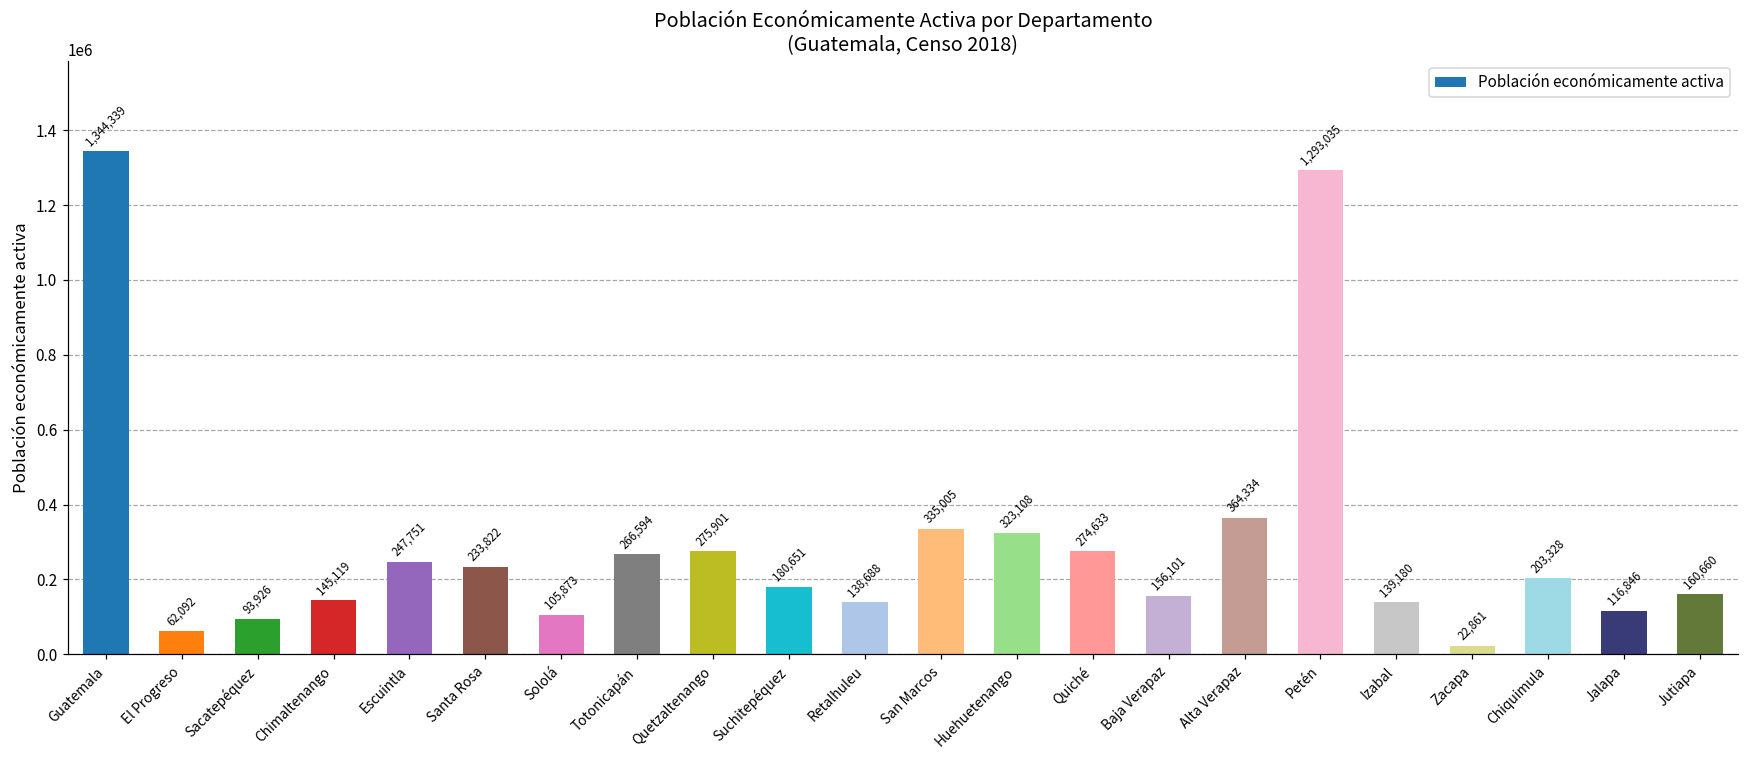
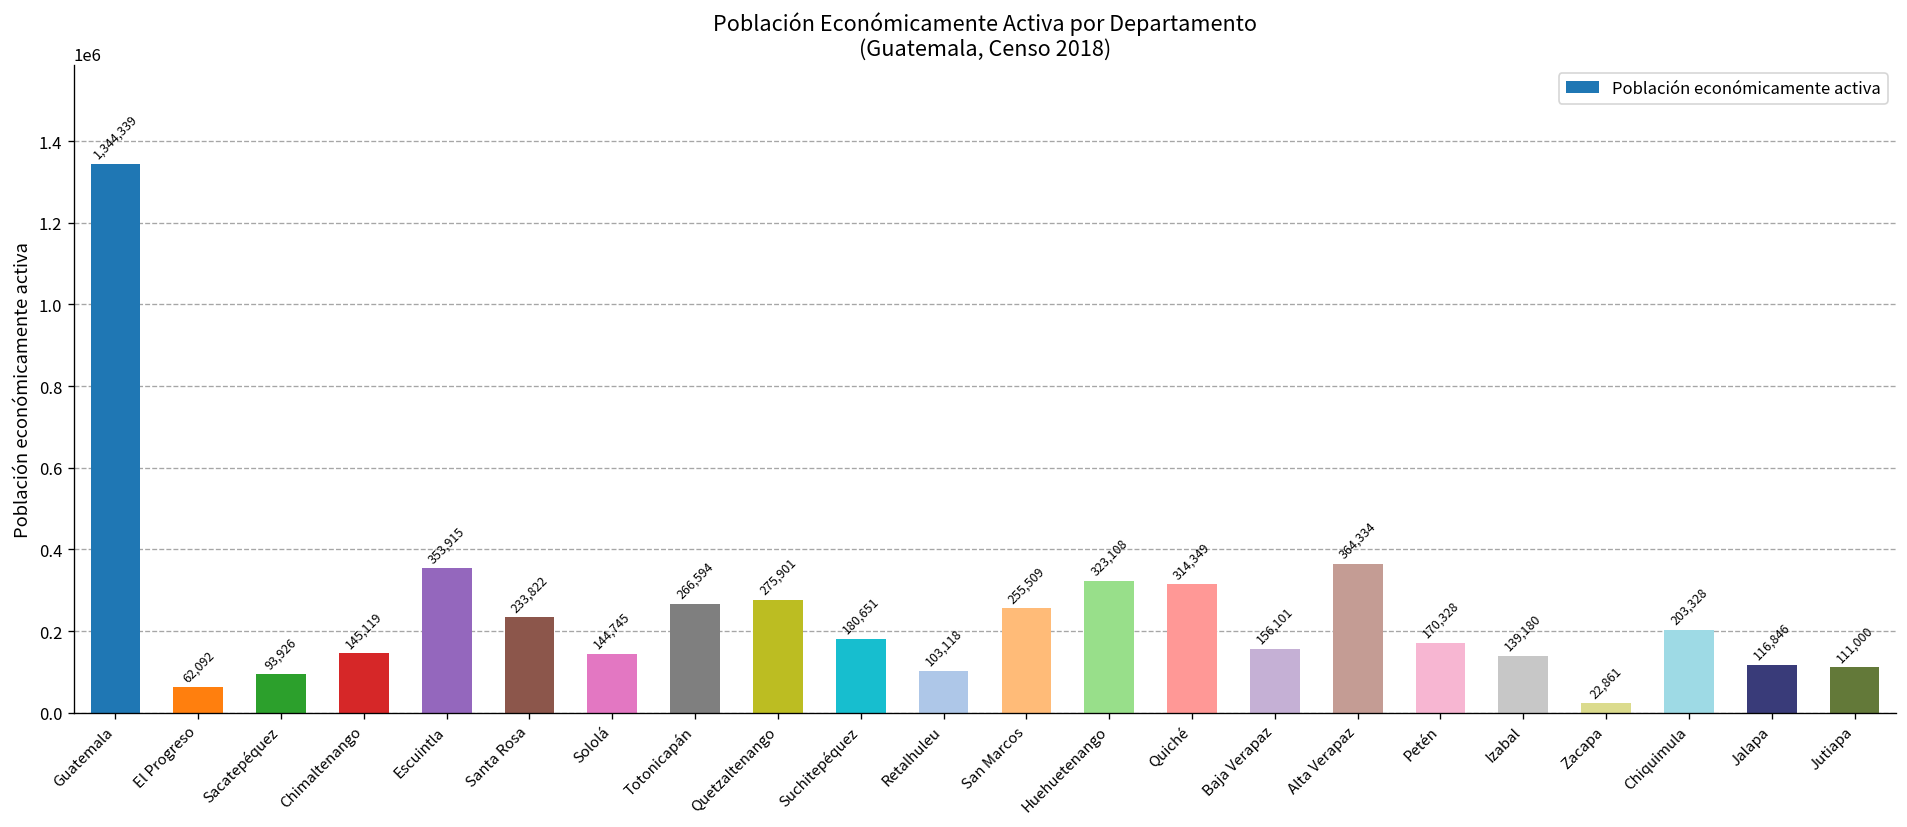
Escuintla: 247,751 -> 353,915
Sololá: 105,873 -> 144,745
Retalhuleu: 138,688 -> 103,118
San Marcos: 335,005 -> 255,509
Quiché: 274,633 -> 314,349
Petén: 1,293,035 -> 170,328
Jutiapa: 160,660 -> 111,000
